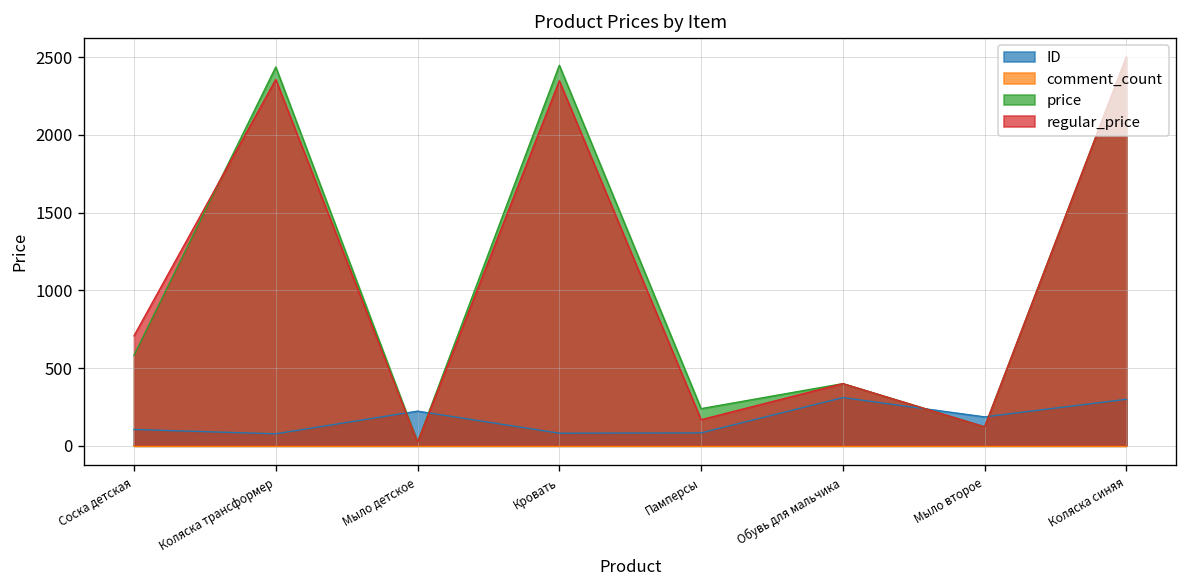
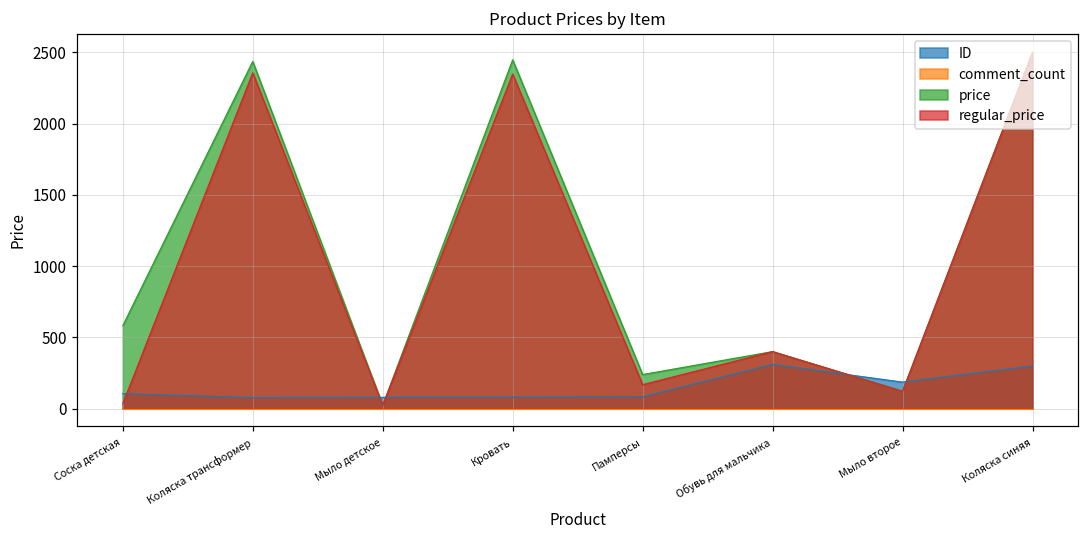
regular_price, Соска детская: 710 -> 40
ID, Мыло детское: 220 -> 80
